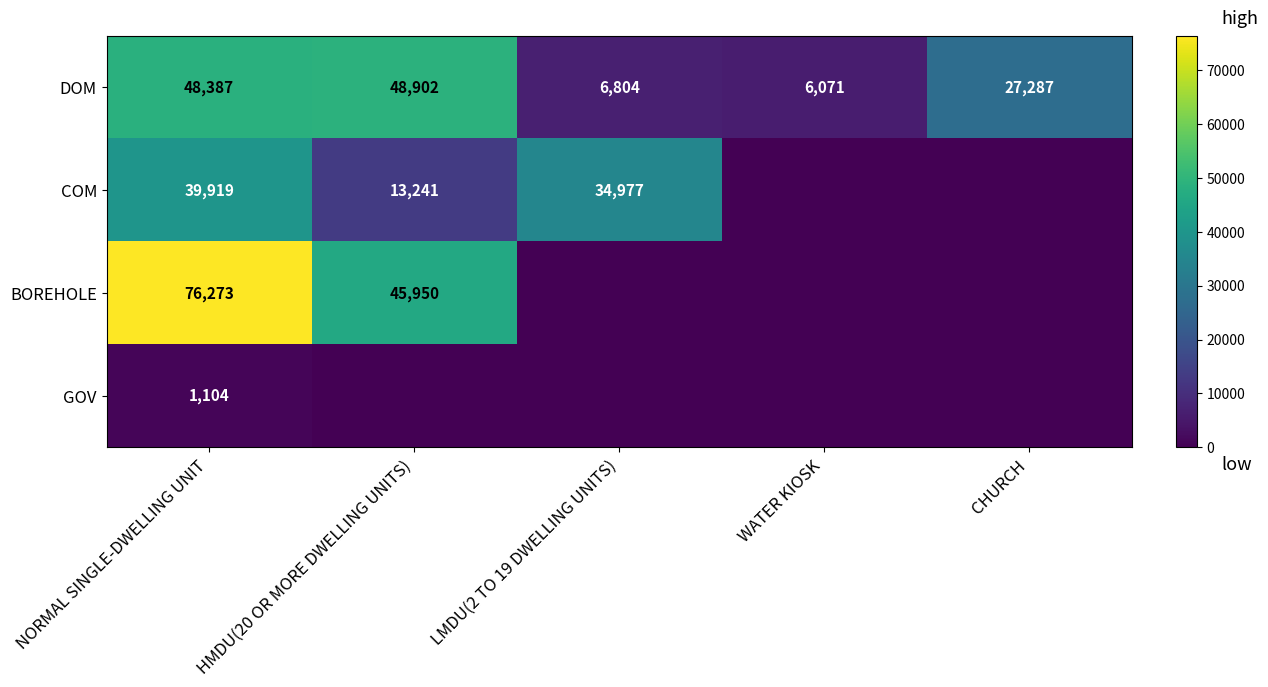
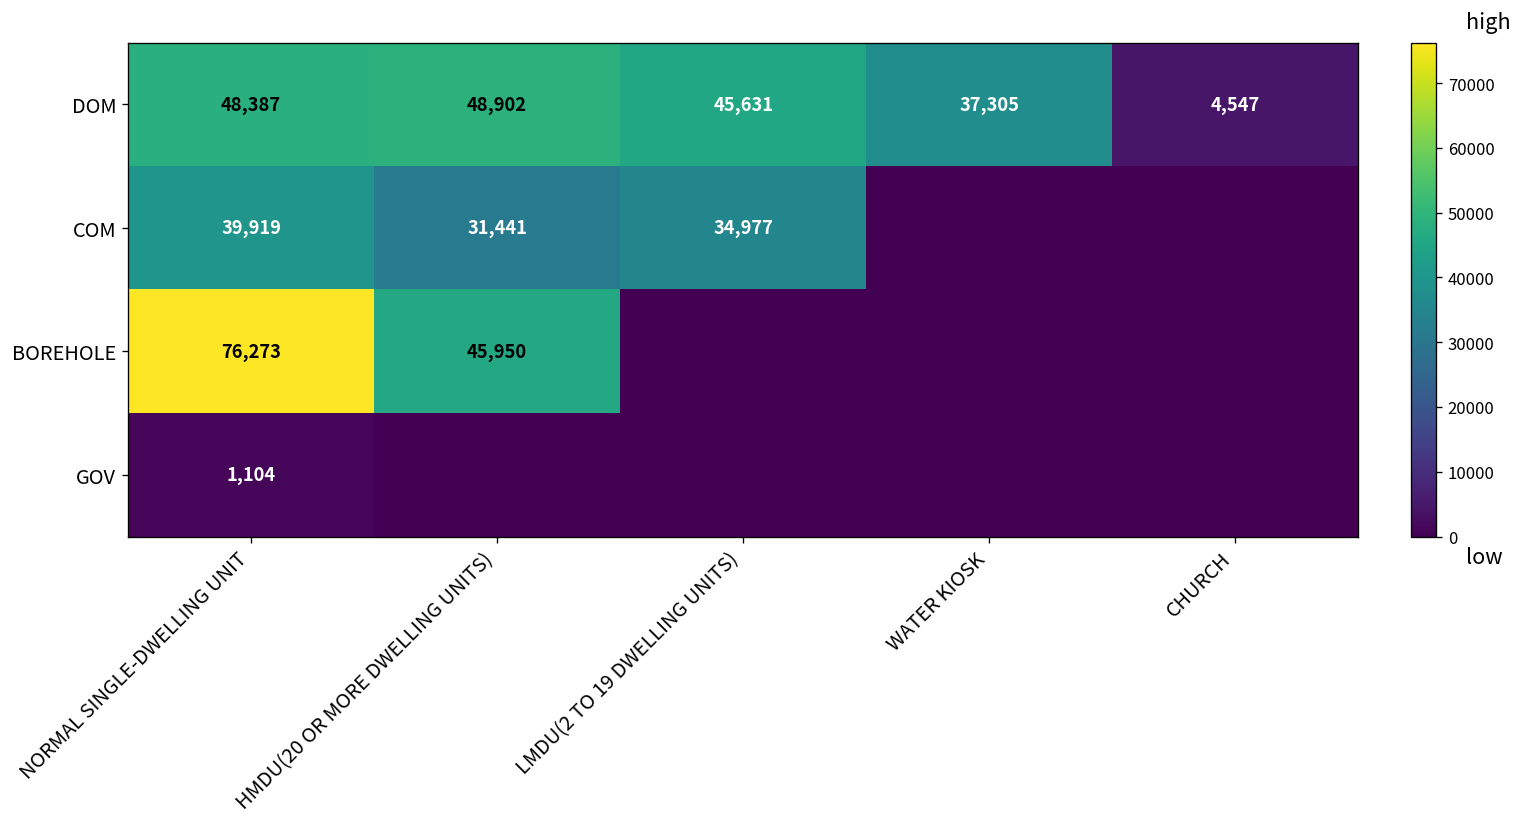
DOM, LMDU(2 TO 19 DWELLING UNITS): 6,804 -> 45,631
DOM, WATER KIOSK: 6,071 -> 37,305
DOM, CHURCH: 27,287 -> 4,547
COM, HMDU(20 OR MORE DWELLING UNITS): 13,241 -> 31,441
